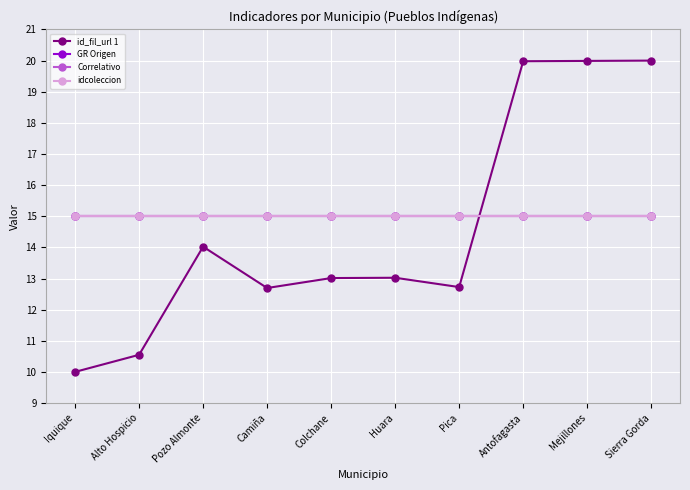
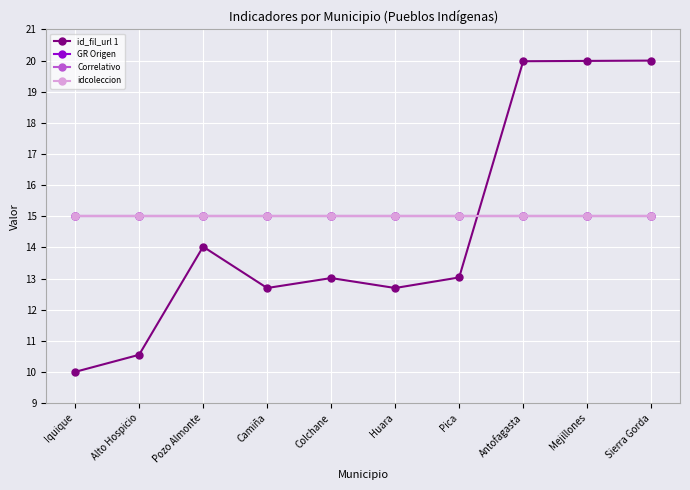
id_fil_url 1, Huara: 13.0 -> 12.7
id_fil_url 1, Pica: 12.7 -> 13.0
